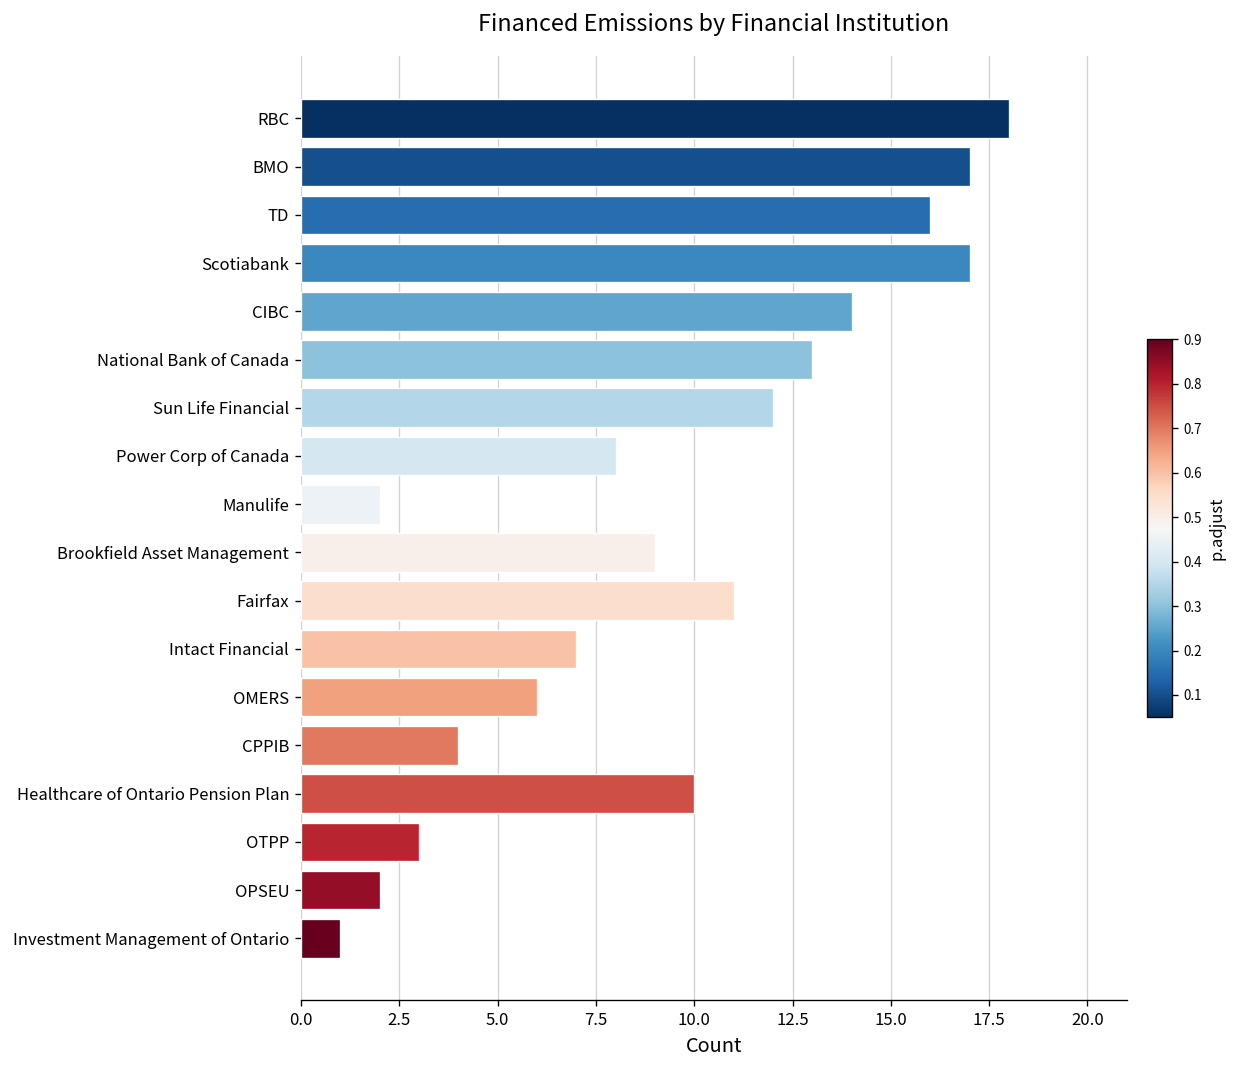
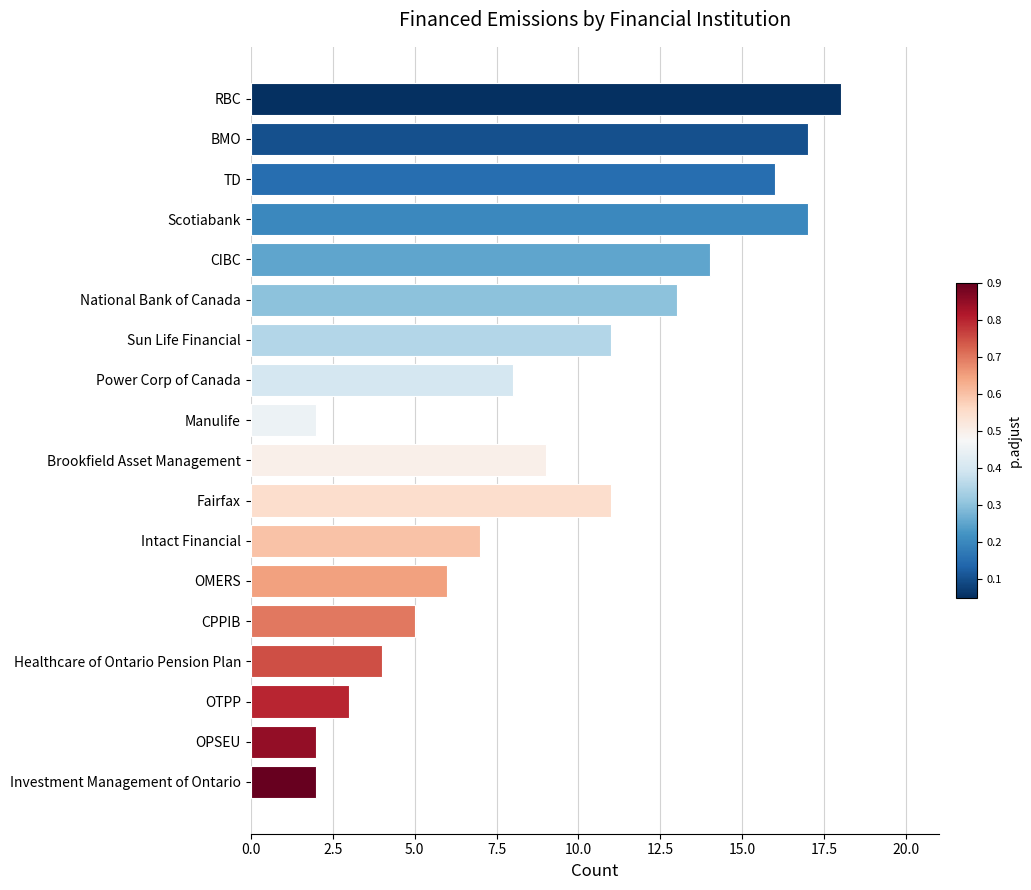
Sun Life Financial: 12 -> 11
CPPIB: 4 -> 5
Healthcare of Ontario Pension Plan: 10 -> 4
Investment Management of Ontario: 1 -> 2
